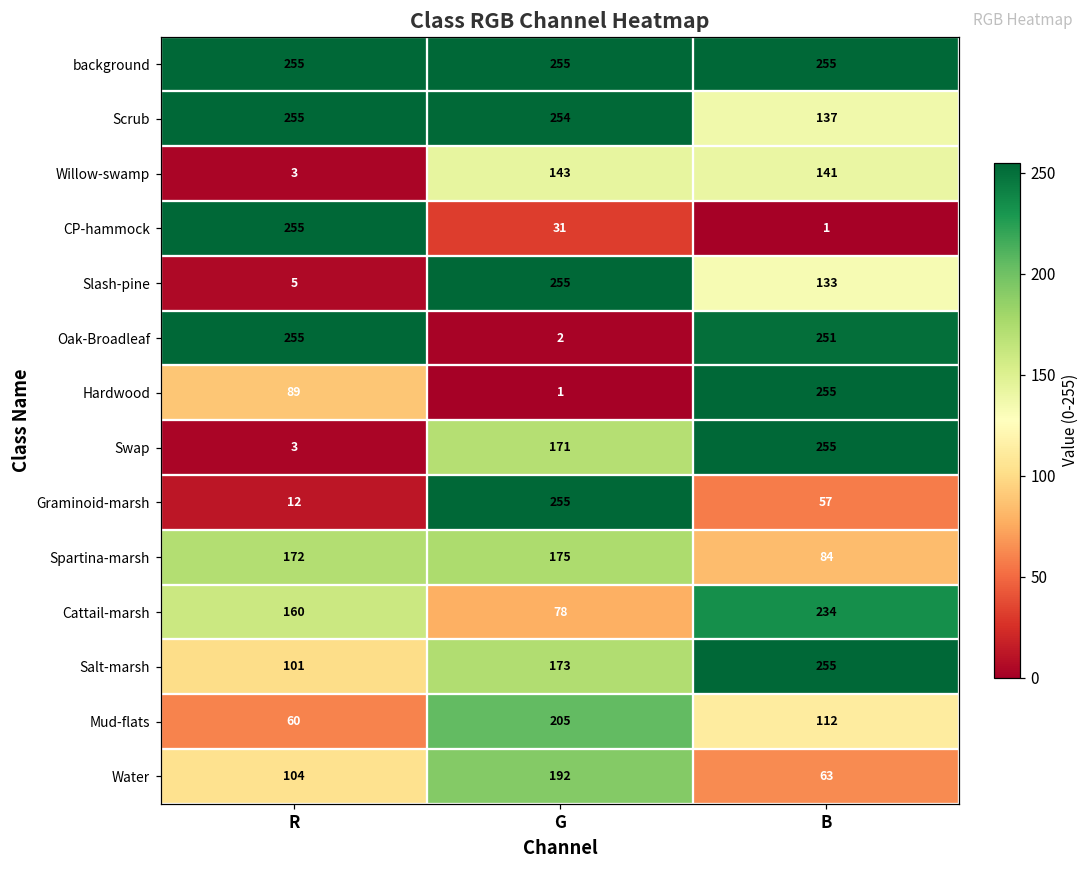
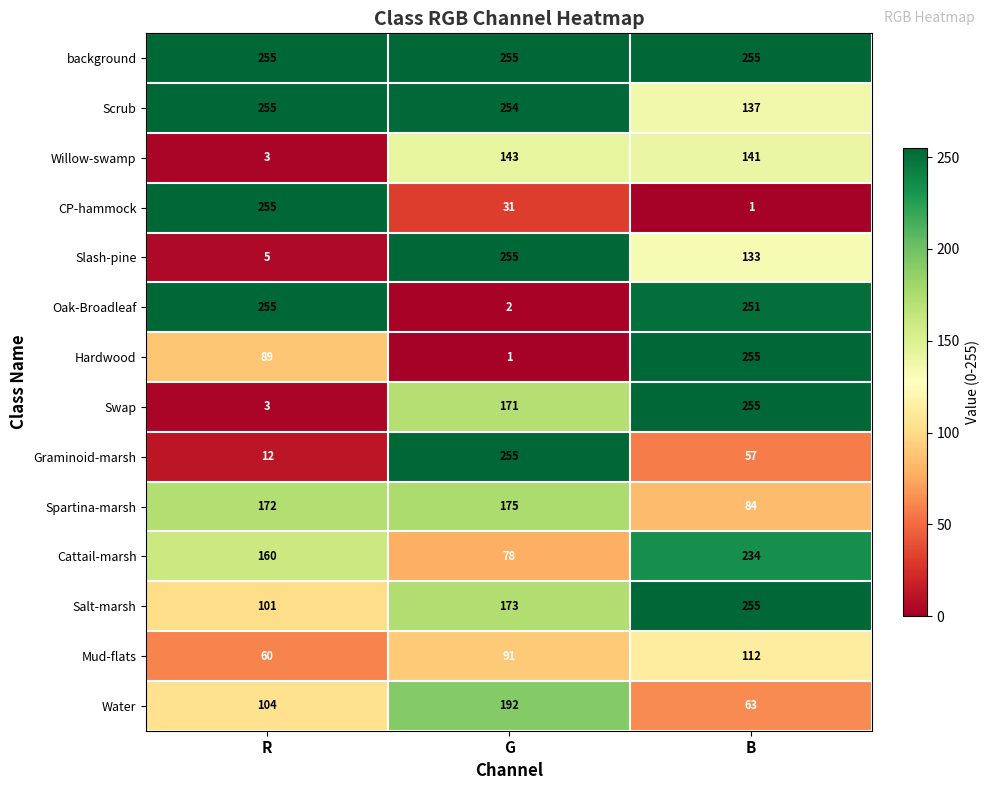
Mud-flats, G: 205 -> 91
